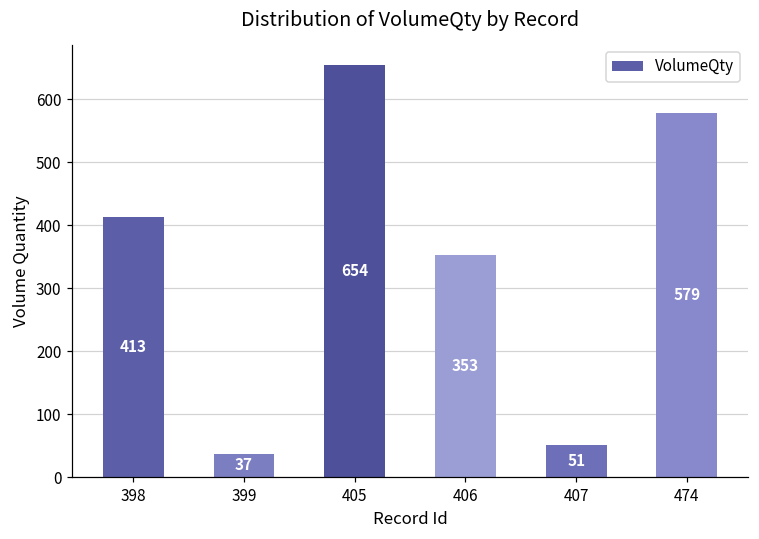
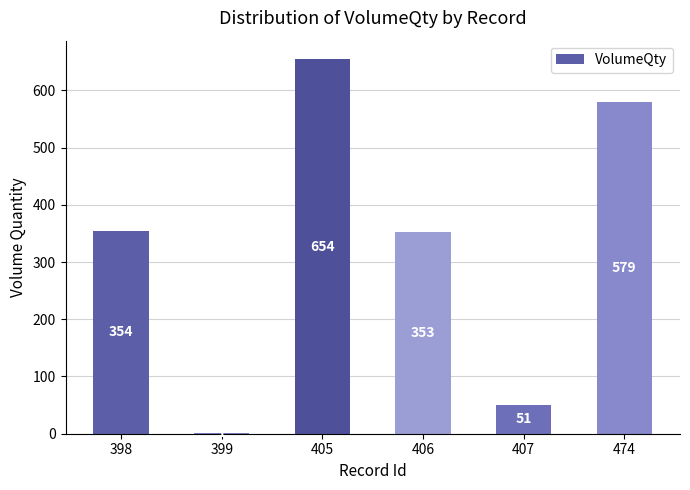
398: 413 -> 354
399: 40 -> 0
